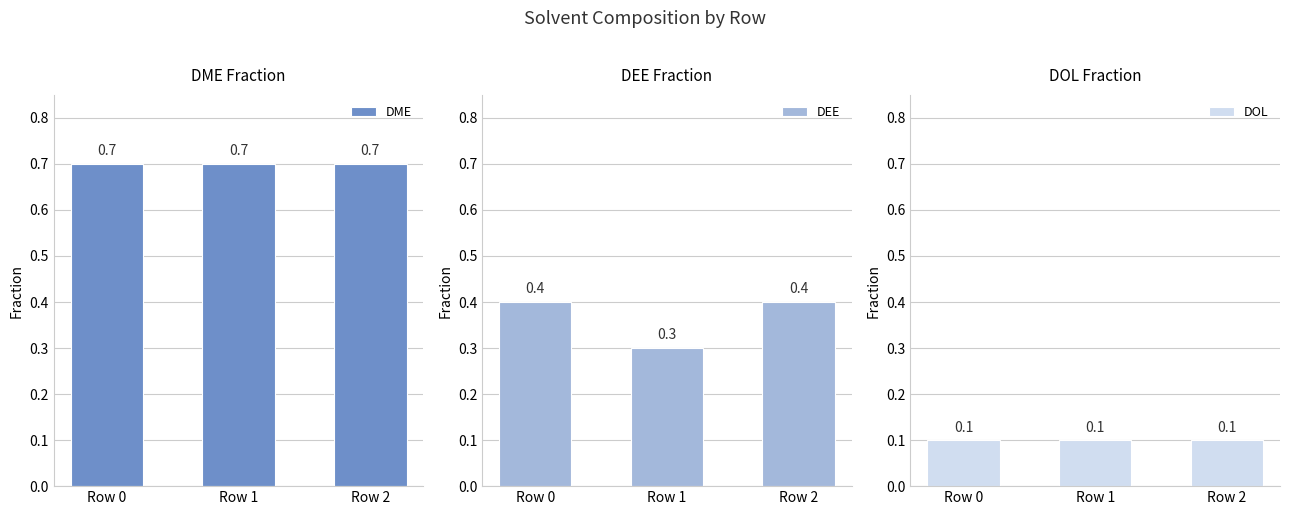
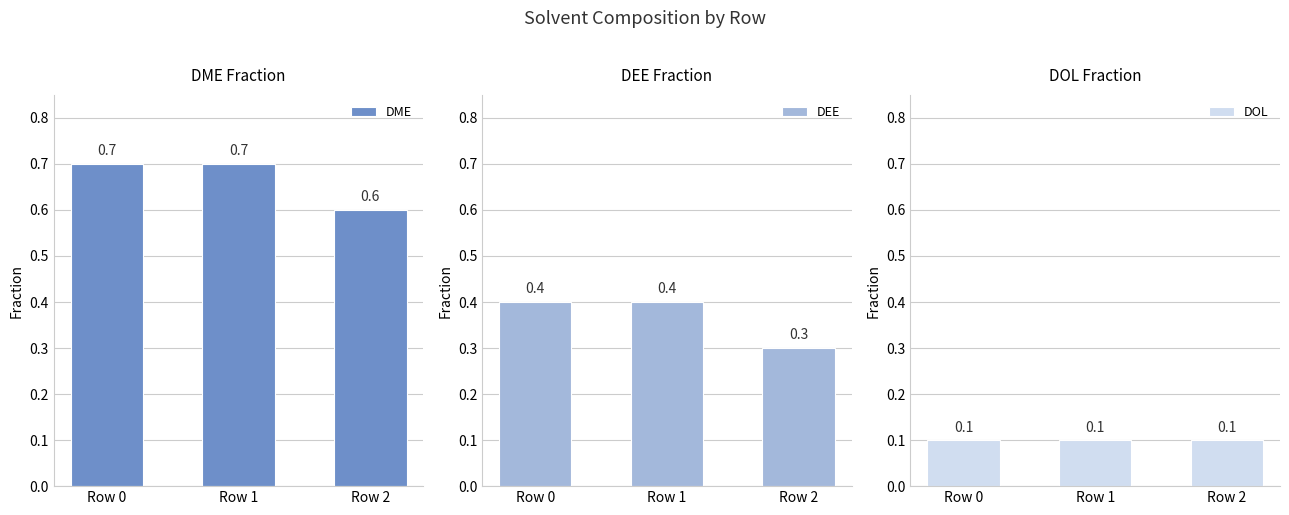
DME Fraction, Row 2: 0.7 -> 0.6
DEE Fraction, Row 1: 0.3 -> 0.4
DEE Fraction, Row 2: 0.4 -> 0.3
